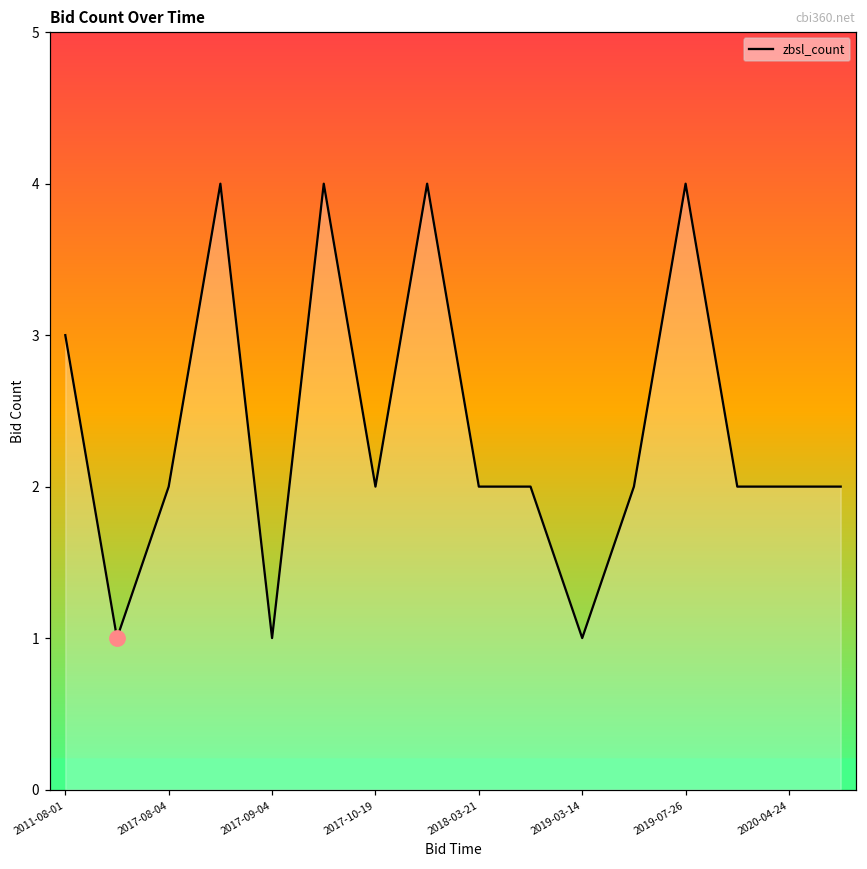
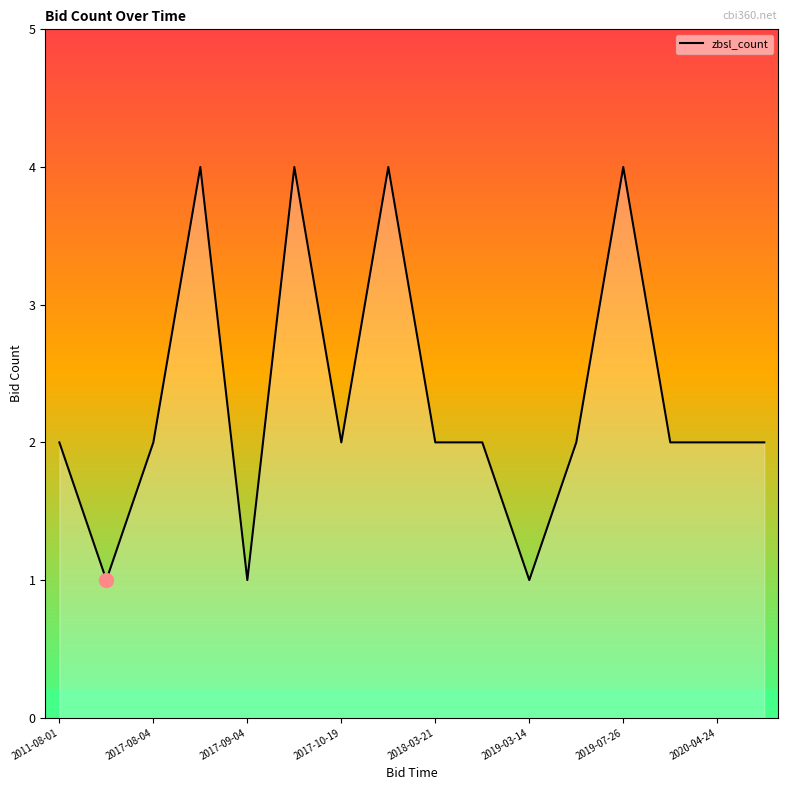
zbsl_count, 2011-08-01: 3 -> 2
